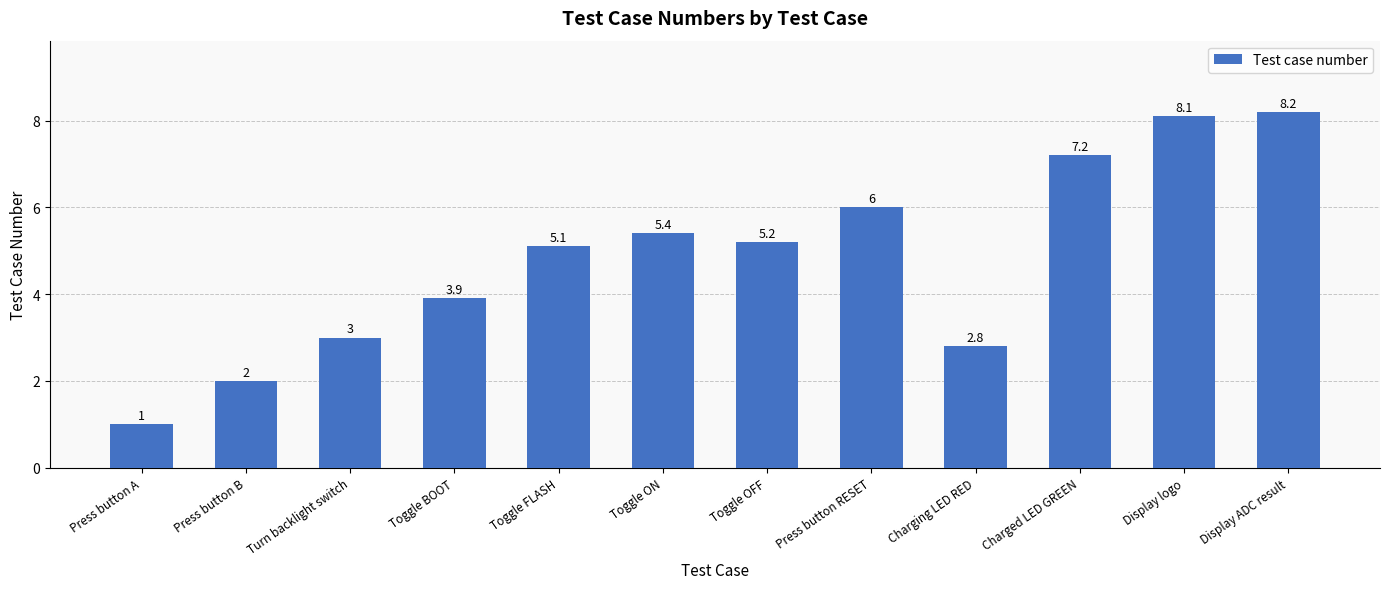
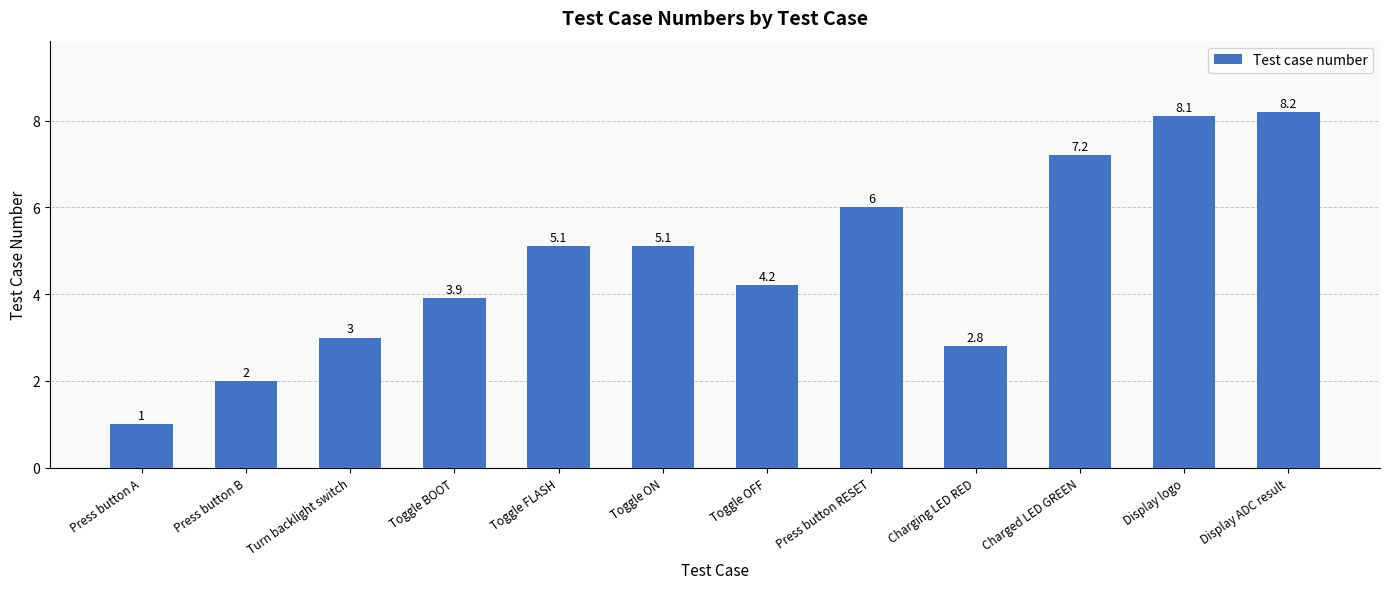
Toggle ON: 5.4 -> 5.1
Toggle OFF: 5.2 -> 4.2
